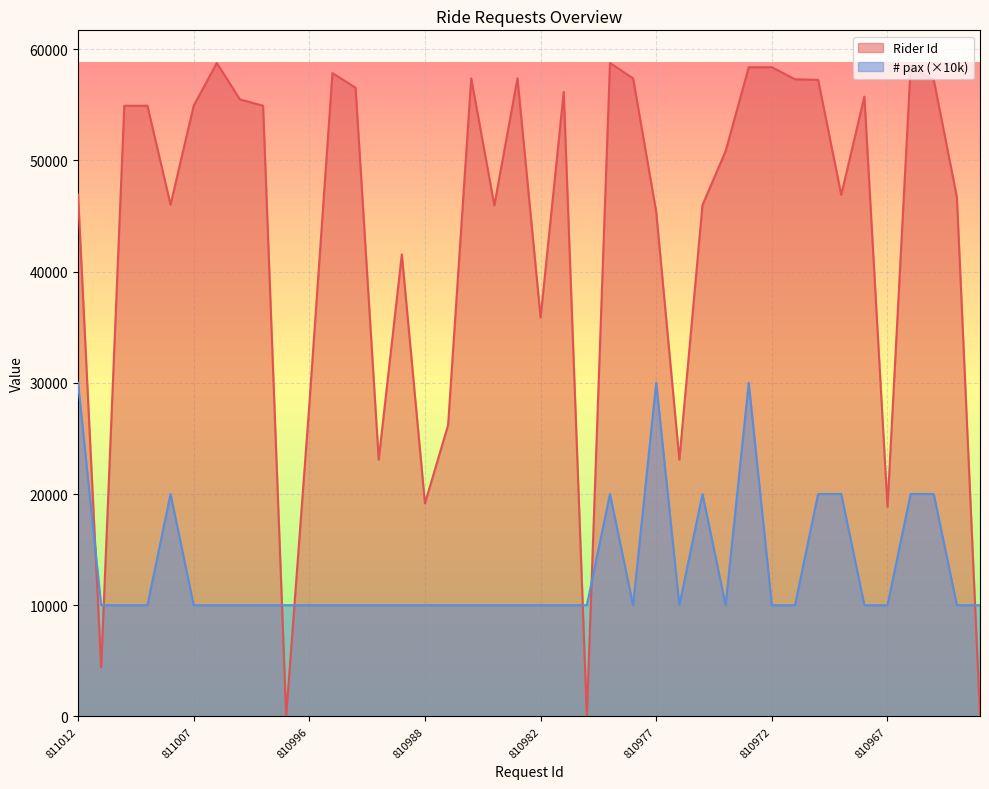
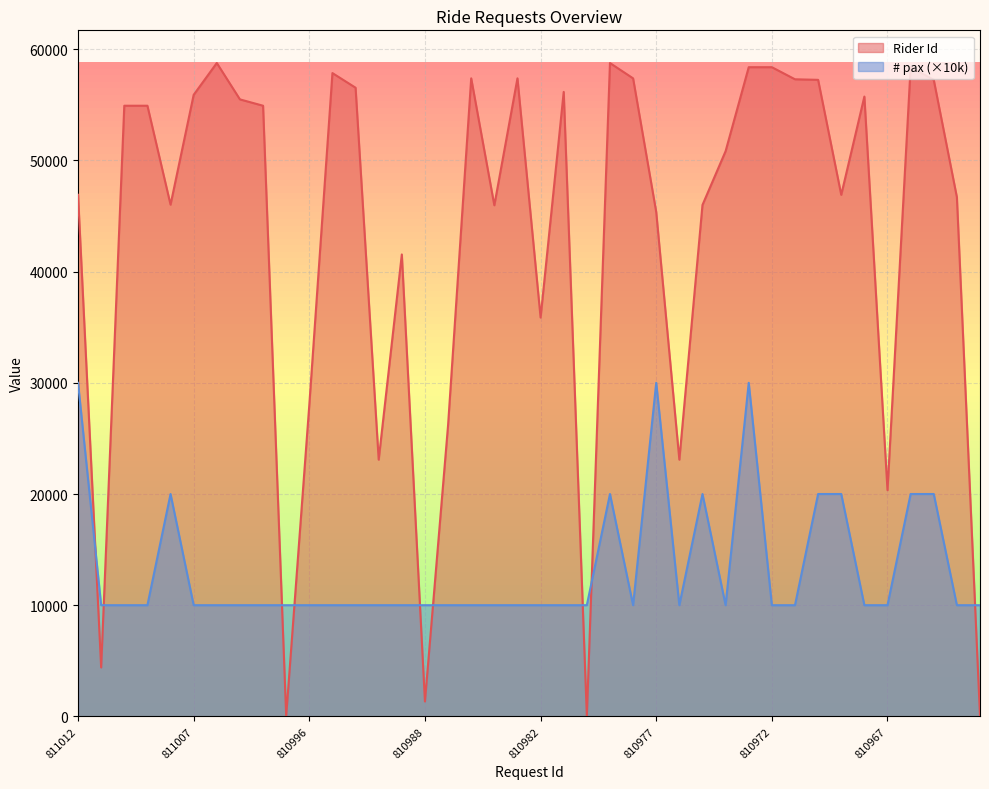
Rider Id, 811007: 54900 -> 55900
Rider Id, 810988: 19200 -> 1300
Rider Id, 810967: 18800 -> 20300
